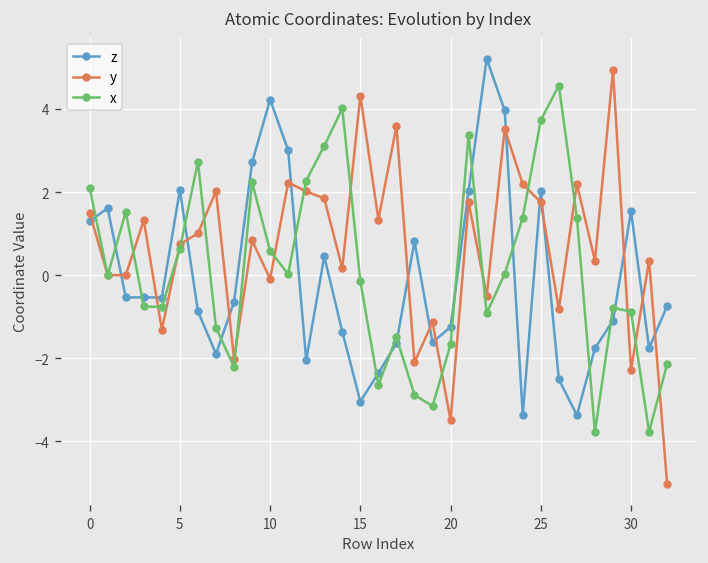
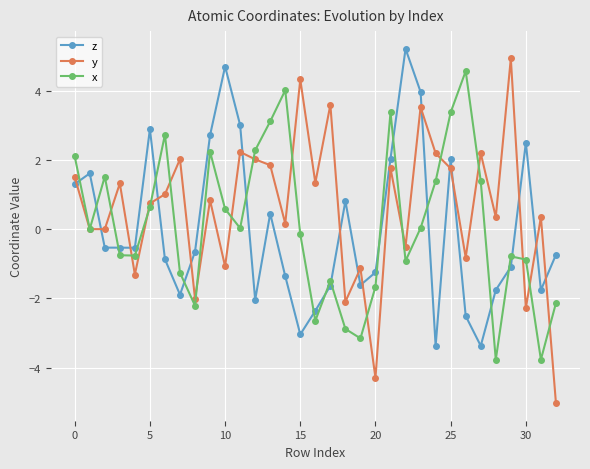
z, 5: 2.1 -> 2.9
z, 10: 4.2 -> 4.7
y, 10: -0.1 -> -1.1
y, 20: -3.5 -> -4.3
x, 25: 3.7 -> 3.4
z, 30: 1.5 -> 2.5
